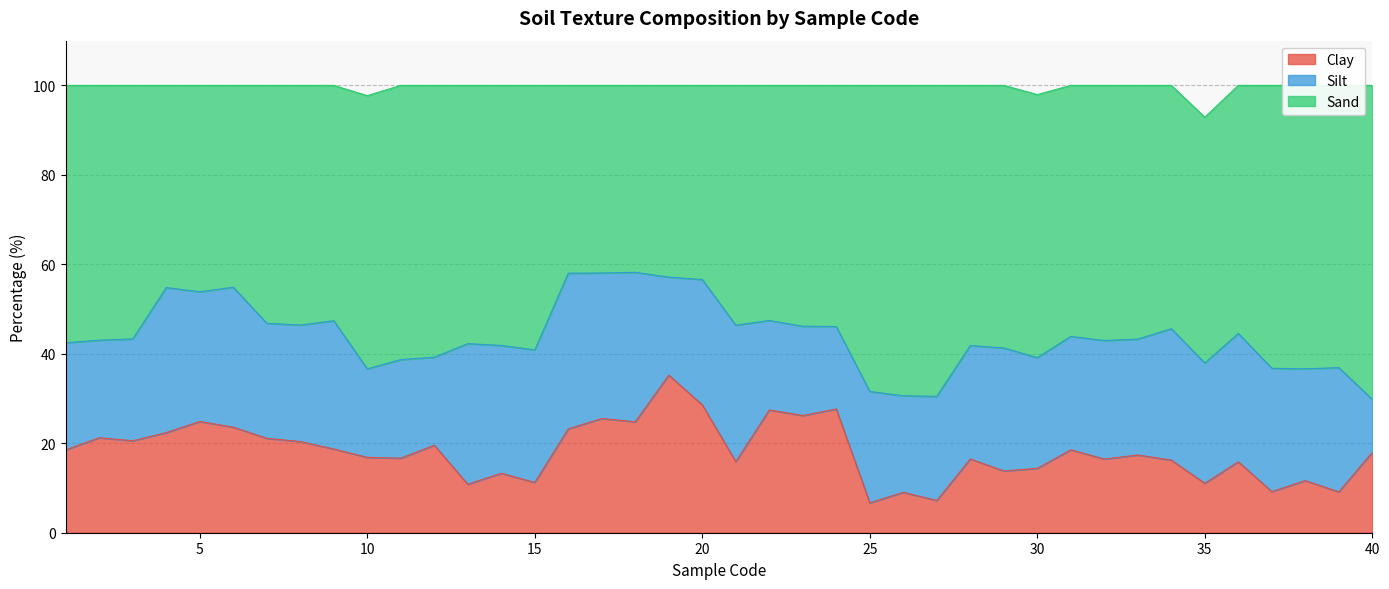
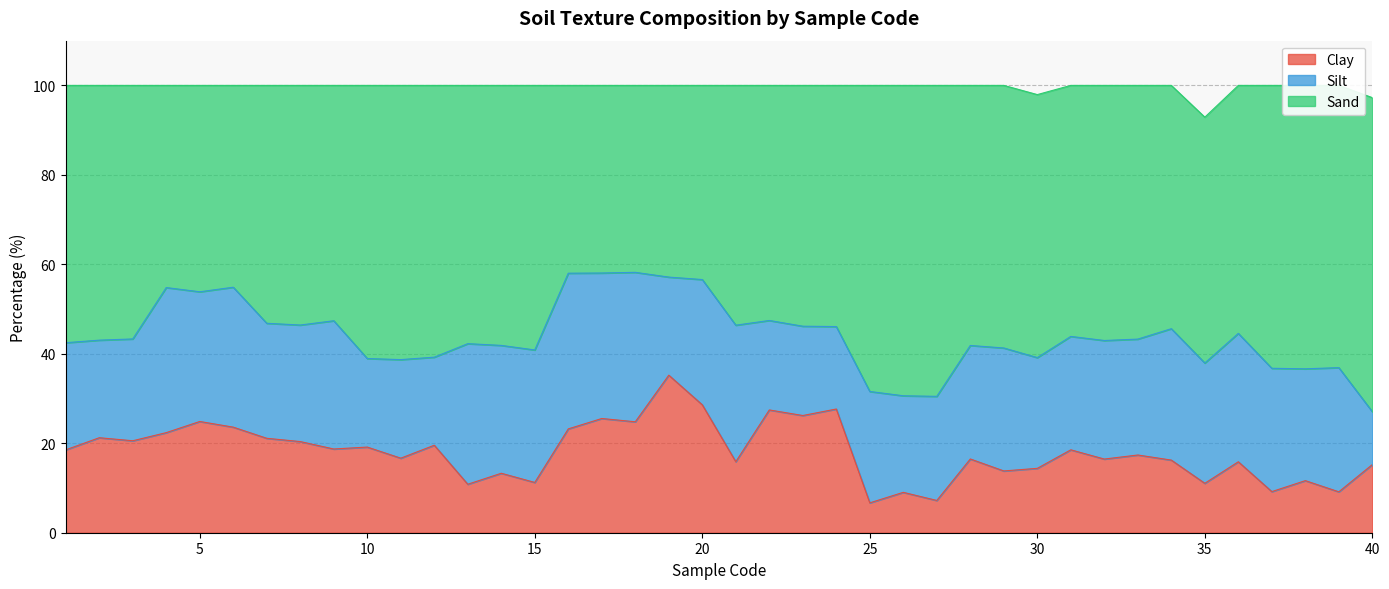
Clay, 10: 17 -> 19
Clay, 40: 18 -> 15
